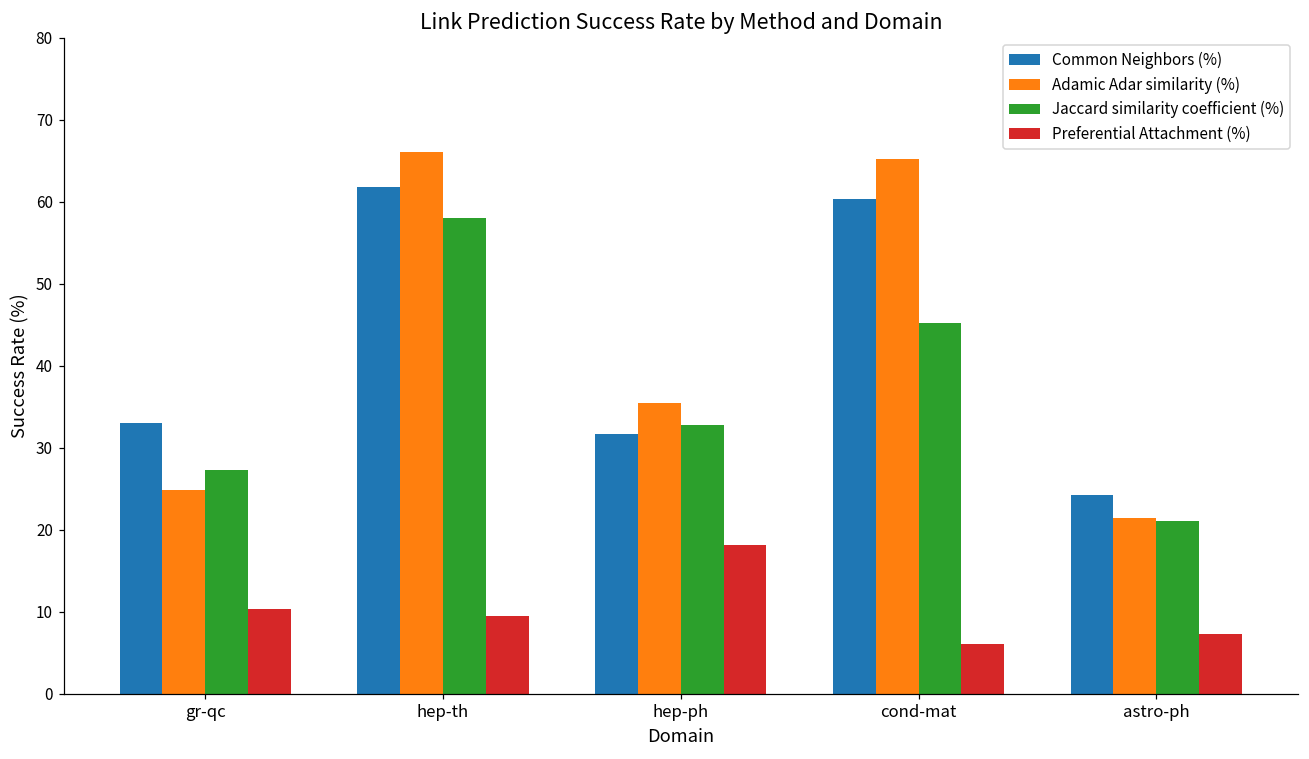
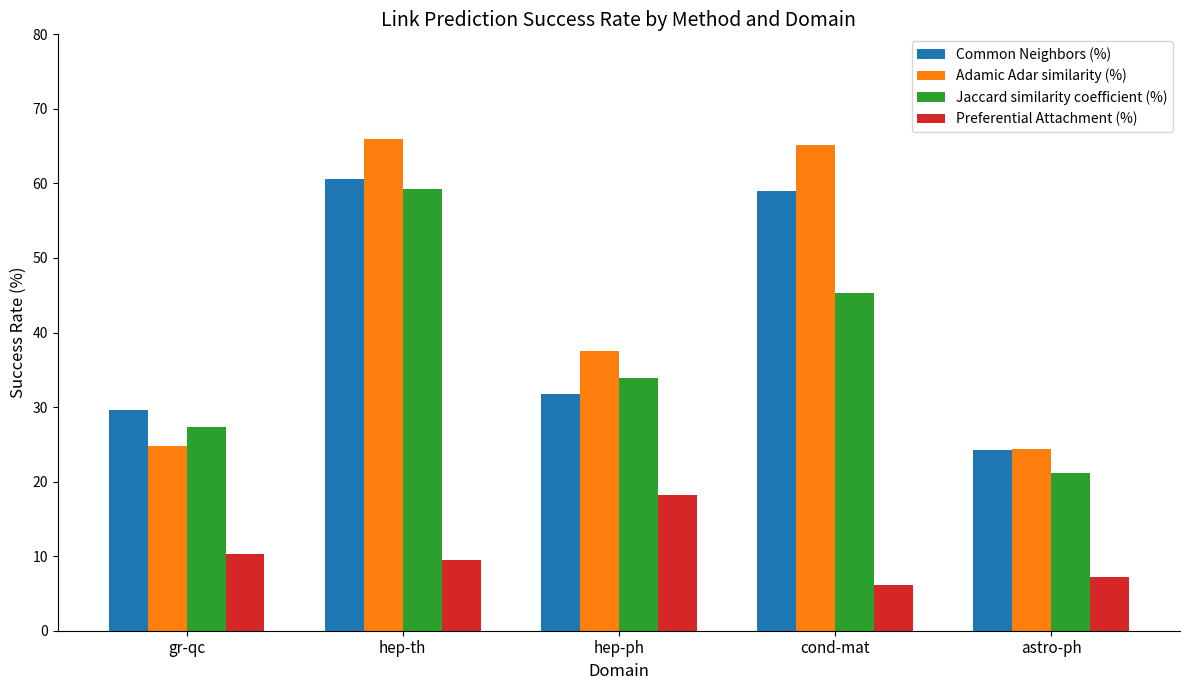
Common Neighbors (%), gr-qc: 33 -> 30
Common Neighbors (%), hep-th: 62 -> 61
Jaccard similarity coefficient (%), hep-th: 58 -> 59
Adamic Adar similarity (%), hep-ph: 35 -> 38
Jaccard similarity coefficient (%), hep-ph: 33 -> 34
Common Neighbors (%), cond-mat: 60 -> 59
Adamic Adar similarity (%), astro-ph: 21 -> 24
